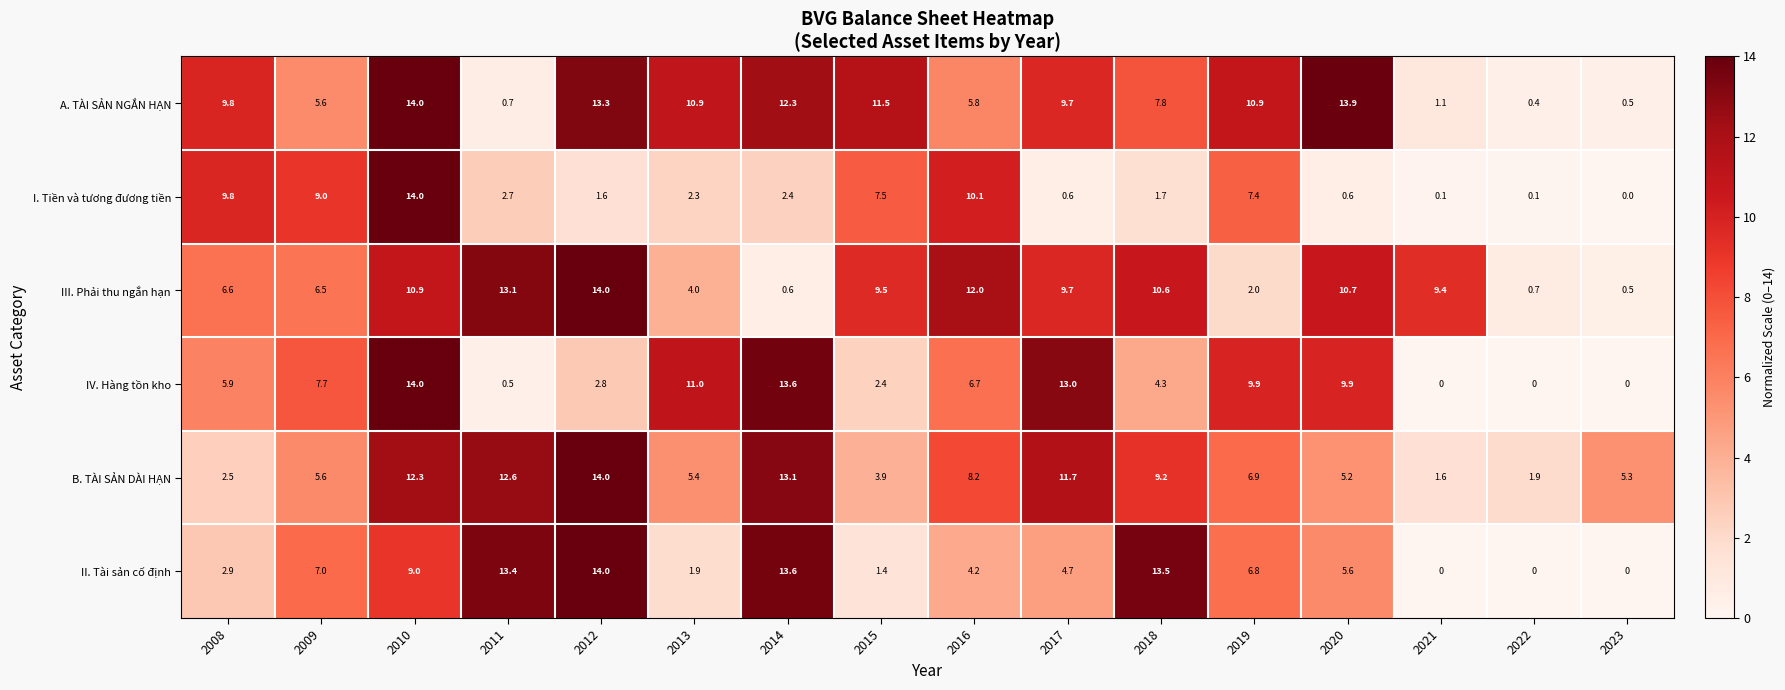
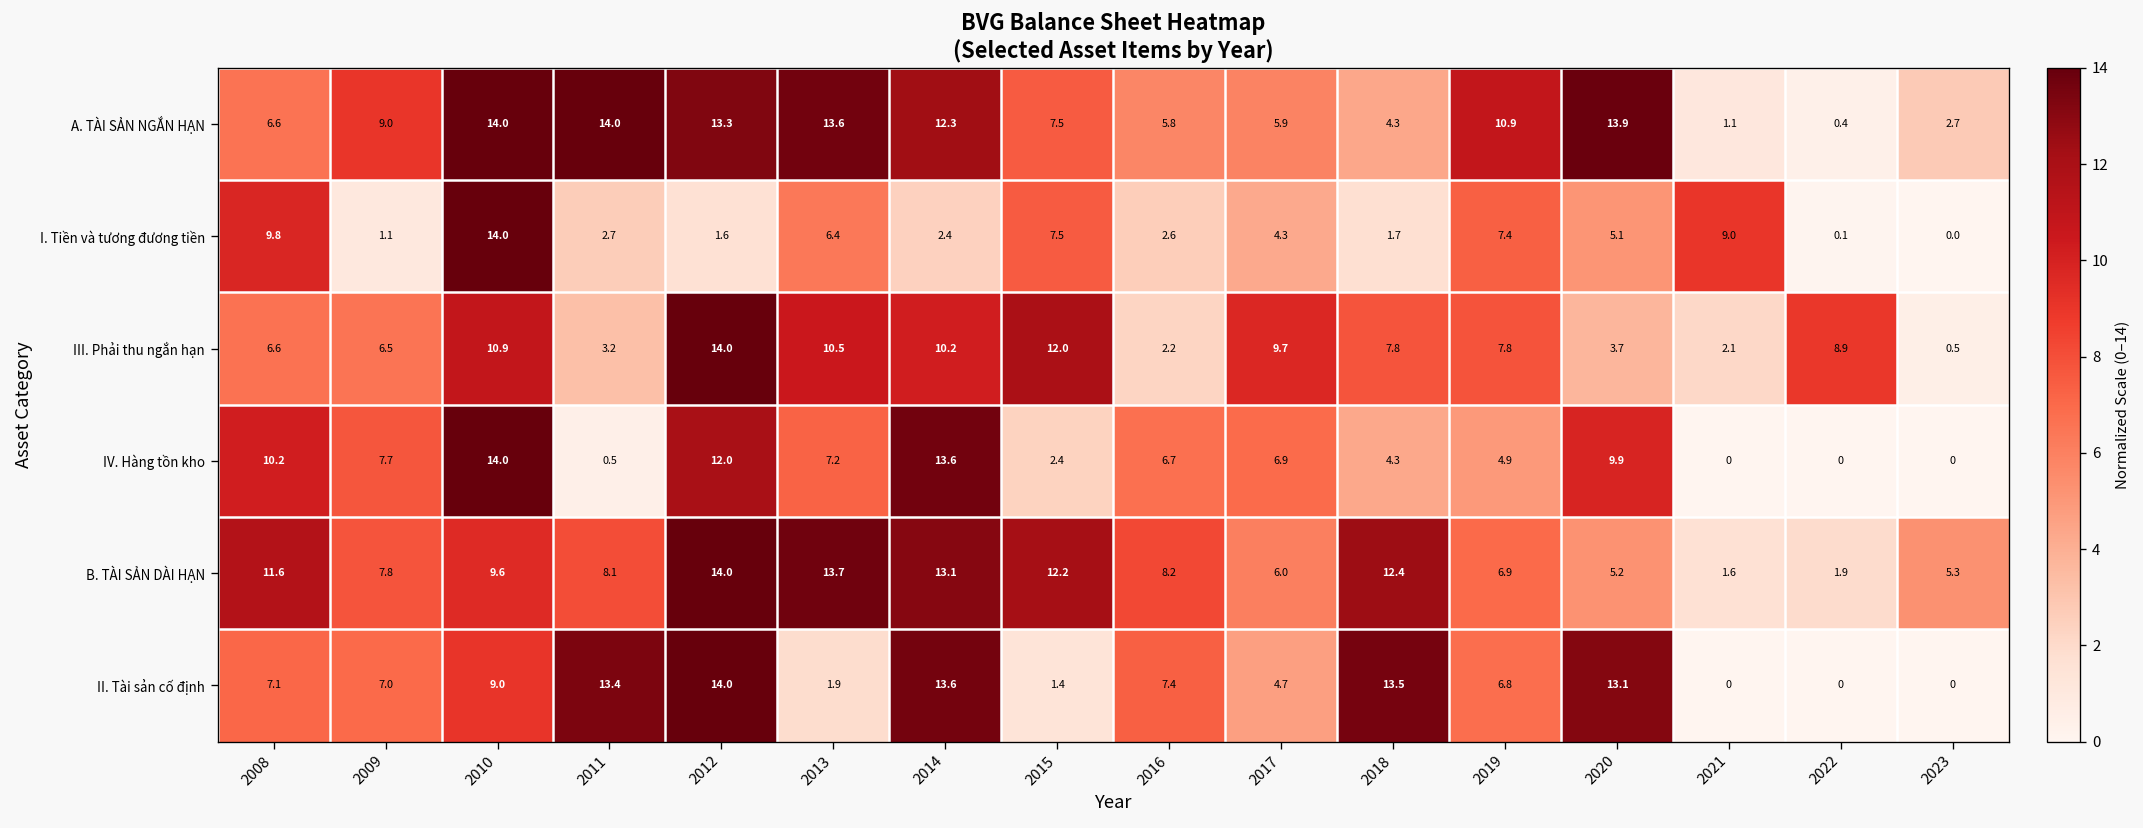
A. TÀI SẢN NGẮN HẠN, 2008: 9.8 -> 6.6
A. TÀI SẢN NGẮN HẠN, 2009: 5.6 -> 9.0
A. TÀI SẢN NGẮN HẠN, 2011: 0.7 -> 14.0
A. TÀI SẢN NGẮN HẠN, 2013: 10.9 -> 13.6
A. TÀI SẢN NGẮN HẠN, 2015: 11.5 -> 7.5
A. TÀI SẢN NGẮN HẠN, 2017: 9.7 -> 5.9
A. TÀI SẢN NGẮN HẠN, 2018: 7.8 -> 4.3
A. TÀI SẢN NGẮN HẠN, 2023: 0.5 -> 2.7
I. Tiền và tương đương tiền, 2009: 9.0 -> 1.1
I. Tiền và tương đương tiền, 2013: 2.3 -> 6.4
I. Tiền và tương đương tiền, 2016: 10.1 -> 2.6
I. Tiền và tương đương tiền, 2017: 0.6 -> 4.3
I. Tiền và tương đương tiền, 2020: 0.6 -> 5.1
I. Tiền và tương đương tiền, 2021: 0.1 -> 9.0
III. Phải thu ngắn hạn, 2011: 13.1 -> 3.2
III. Phải thu ngắn hạn, 2013: 4.0 -> 10.5
III. Phải thu ngắn hạn, 2014: 0.6 -> 10.2
III. Phải thu ngắn hạn, 2015: 9.5 -> 12.0
III. Phải thu ngắn hạn, 2016: 12.0 -> 2.2
III. Phải thu ngắn hạn, 2018: 10.6 -> 7.8
III. Phải thu ngắn hạn, 2019: 2.0 -> 7.8
III. Phải thu ngắn hạn, 2020: 10.7 -> 3.7
III. Phải thu ngắn hạn, 2021: 9.4 -> 2.1
III. Phải thu ngắn hạn, 2022: 0.7 -> 8.9
IV. Hàng tồn kho, 2008: 5.9 -> 10.2
IV. Hàng tồn kho, 2012: 2.8 -> 12.0
IV. Hàng tồn kho, 2013: 11.0 -> 7.2
IV. Hàng tồn kho, 2017: 13.0 -> 6.9
IV. Hàng tồn kho, 2019: 9.9 -> 4.9
B. TÀI SẢN DÀI HẠN, 2008: 2.5 -> 11.6
B. TÀI SẢN DÀI HẠN, 2009: 5.6 -> 7.8
B. TÀI SẢN DÀI HẠN, 2010: 12.3 -> 9.6
B. TÀI SẢN DÀI HẠN, 2011: 12.6 -> 8.1
B. TÀI SẢN DÀI HẠN, 2013: 5.4 -> 13.7
B. TÀI SẢN DÀI HẠN, 2015: 3.9 -> 12.2
B. TÀI SẢN DÀI HẠN, 2017: 11.7 -> 6.0
B. TÀI SẢN DÀI HẠN, 2018: 9.2 -> 12.4
II. Tài sản cố định, 2008: 2.9 -> 7.1
II. Tài sản cố định, 2016: 4.2 -> 7.4
II. Tài sản cố định, 2020: 5.6 -> 13.1
